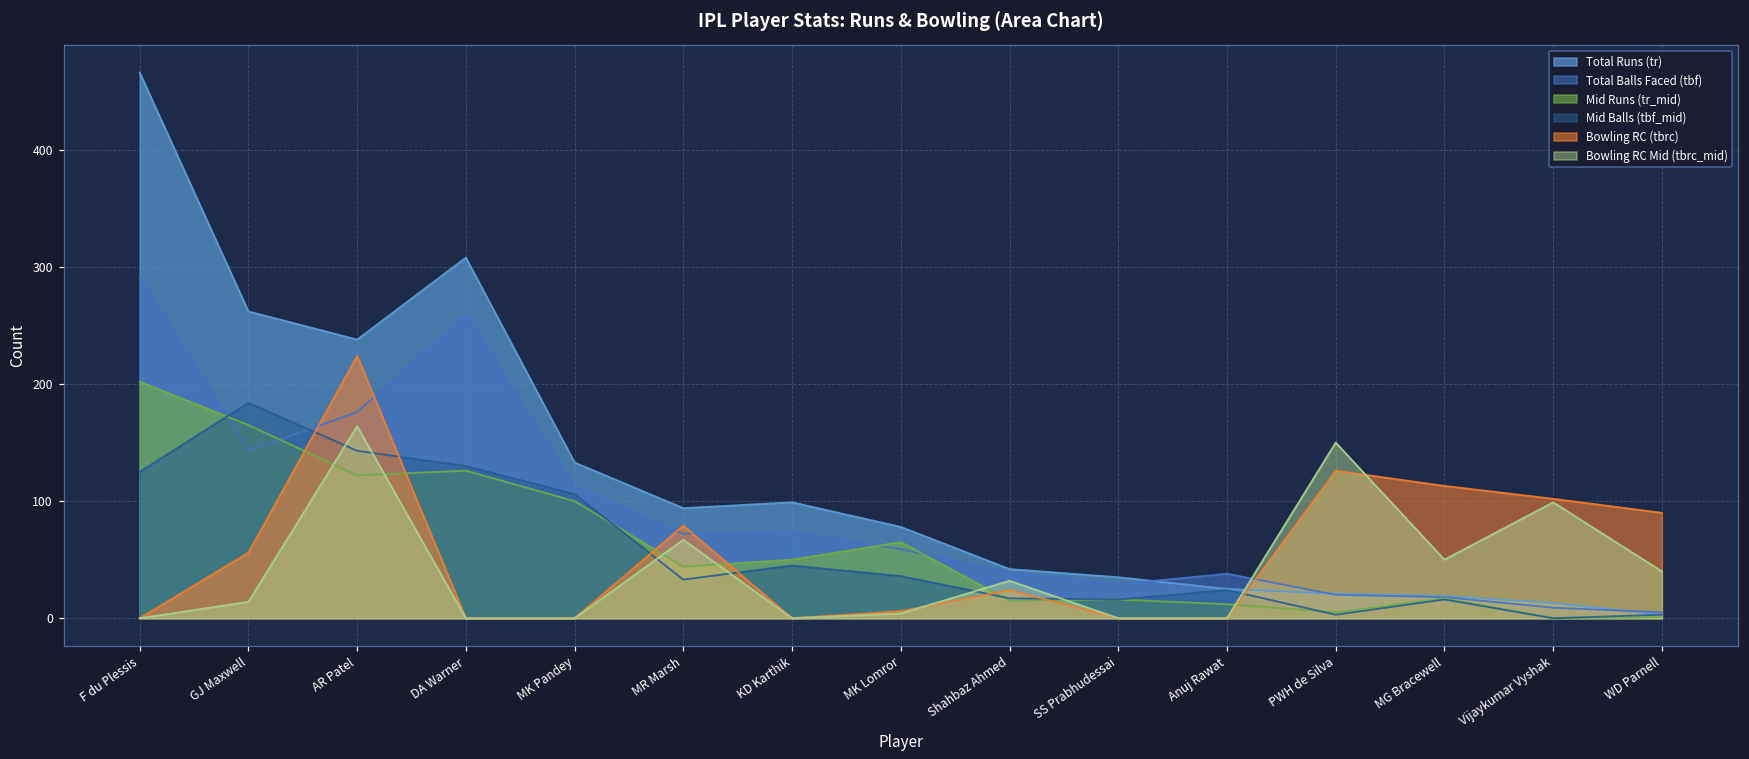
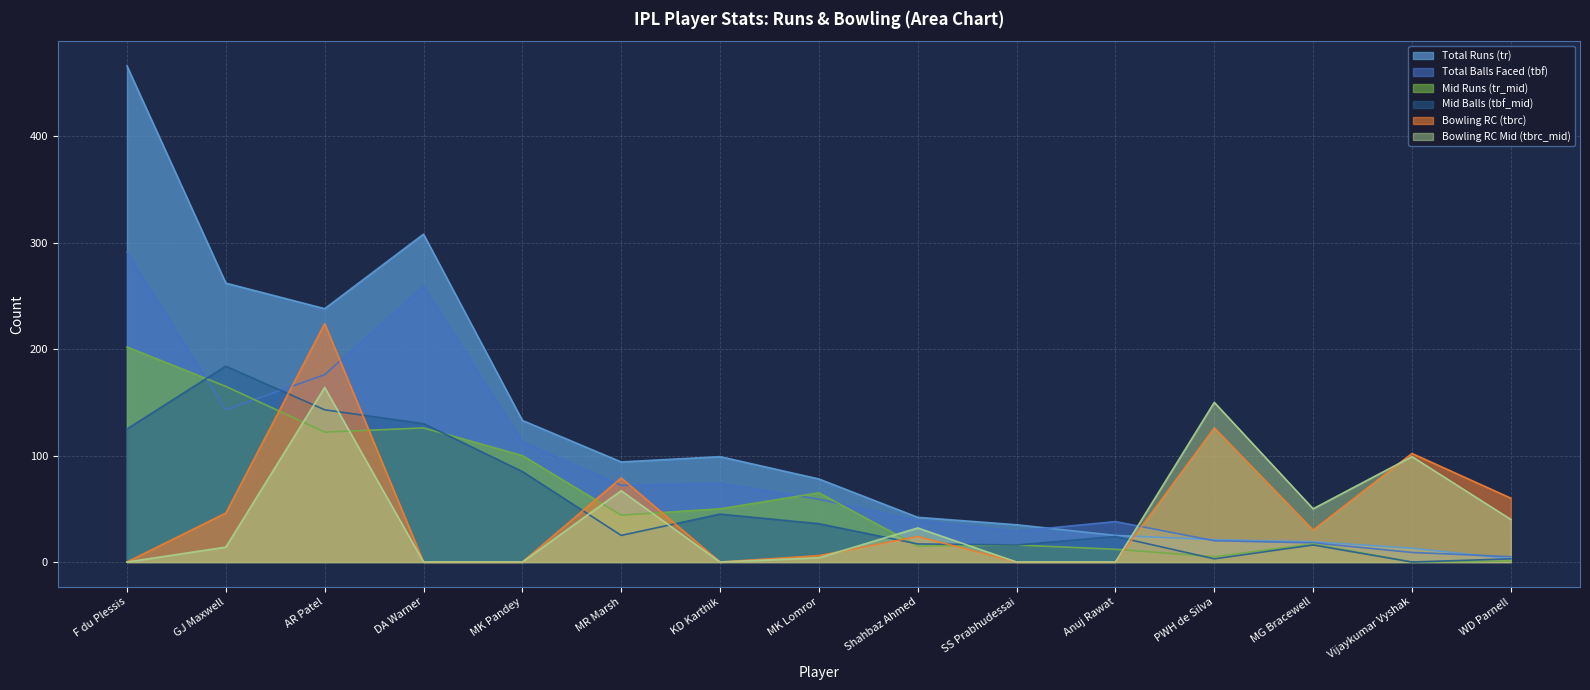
Bowling RC (tbrc), GJ Maxwell: 56 -> 46
Mid Balls (tbf_mid), MK Pandey: 106 -> 85
Mid Balls (tbf_mid), MR Marsh: 33 -> 25
Bowling RC (tbrc), MG Bracewell: 113 -> 30
Bowling RC (tbrc), WD Parnell: 90 -> 60
